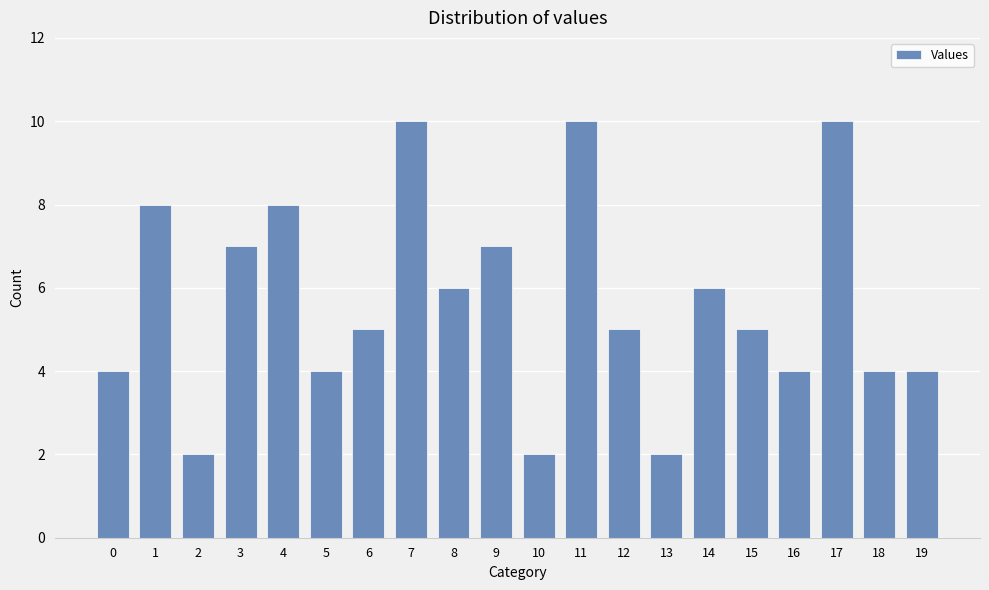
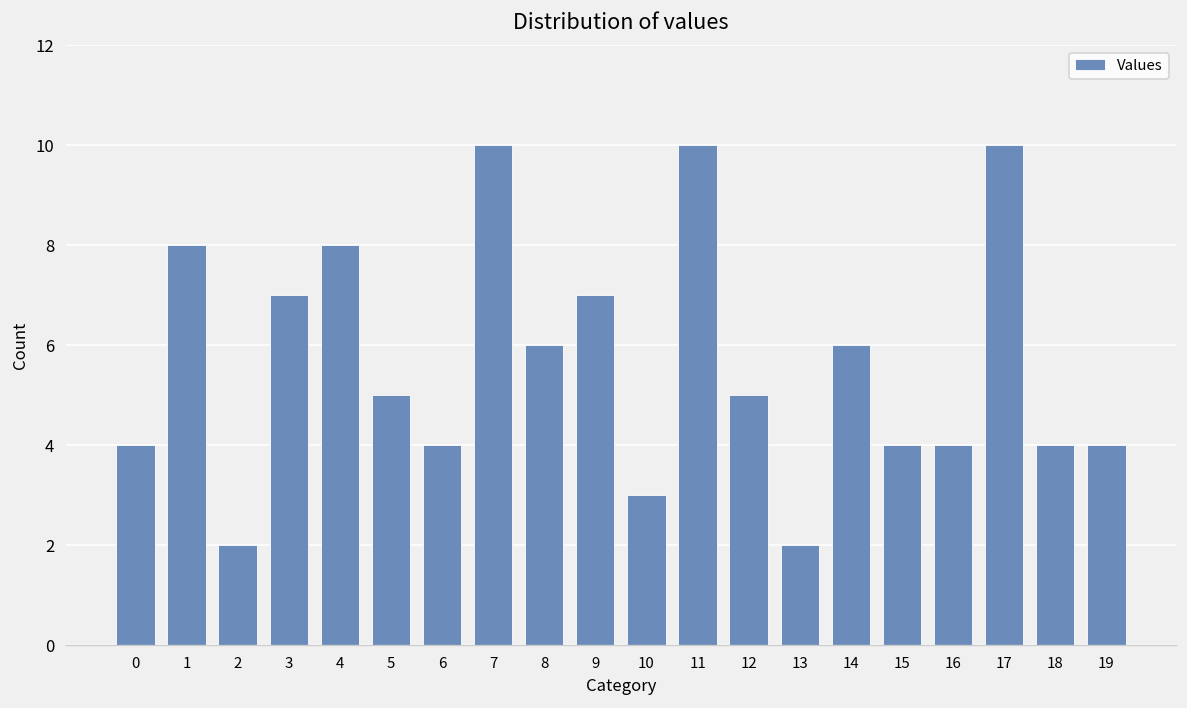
5: 4 -> 5
6: 5 -> 4
10: 2 -> 3
15: 5 -> 4
